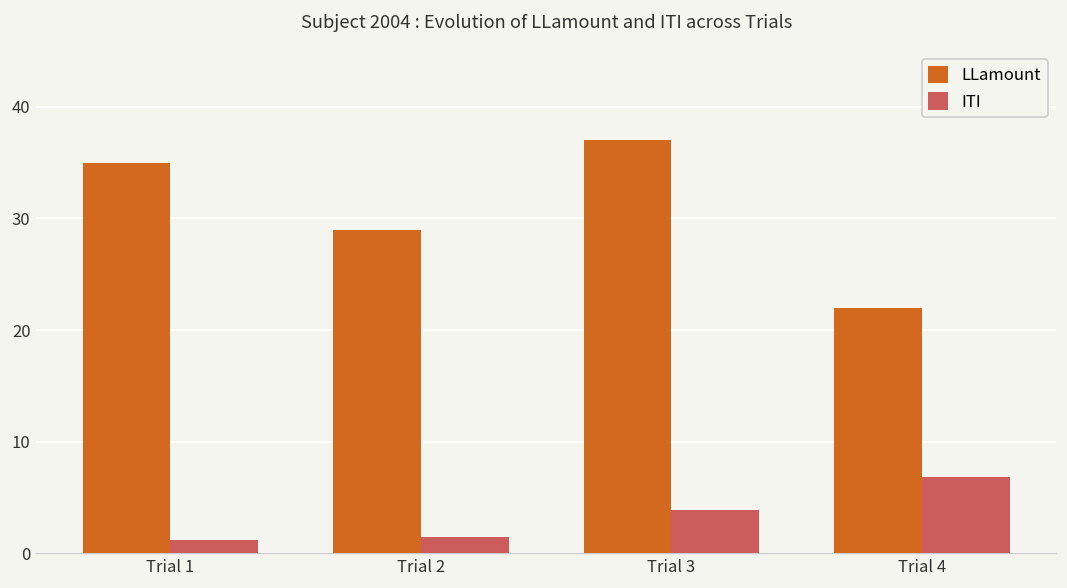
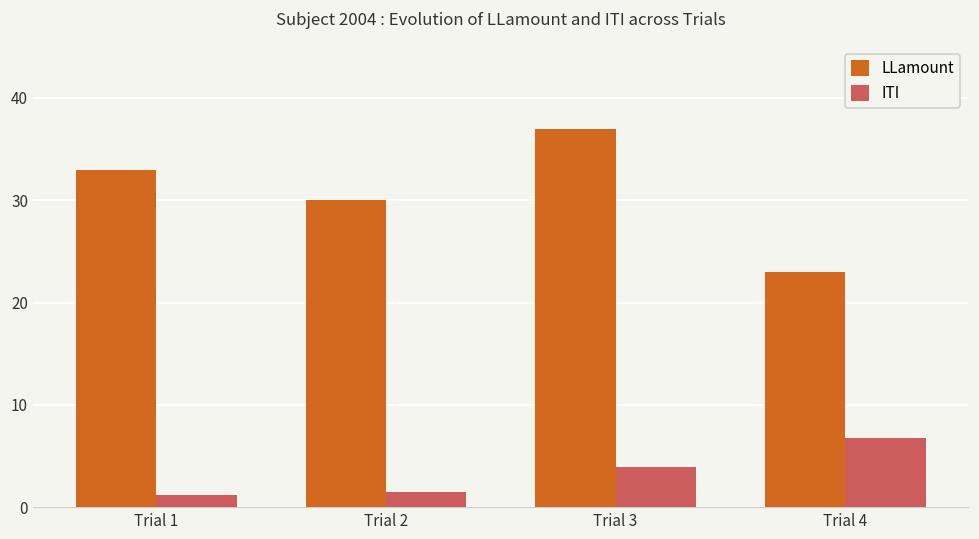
LLamount, Trial 1: 35 -> 33
LLamount, Trial 2: 29 -> 30
LLamount, Trial 4: 22 -> 23
